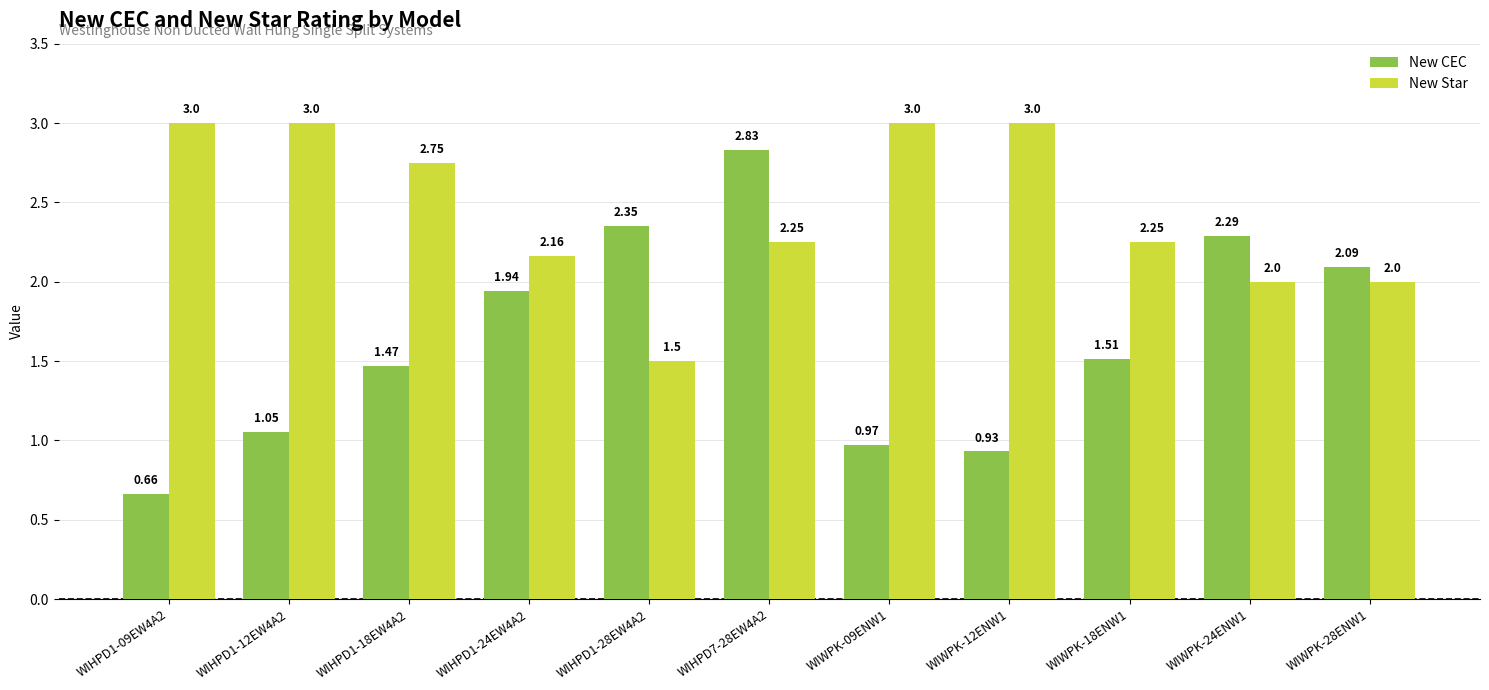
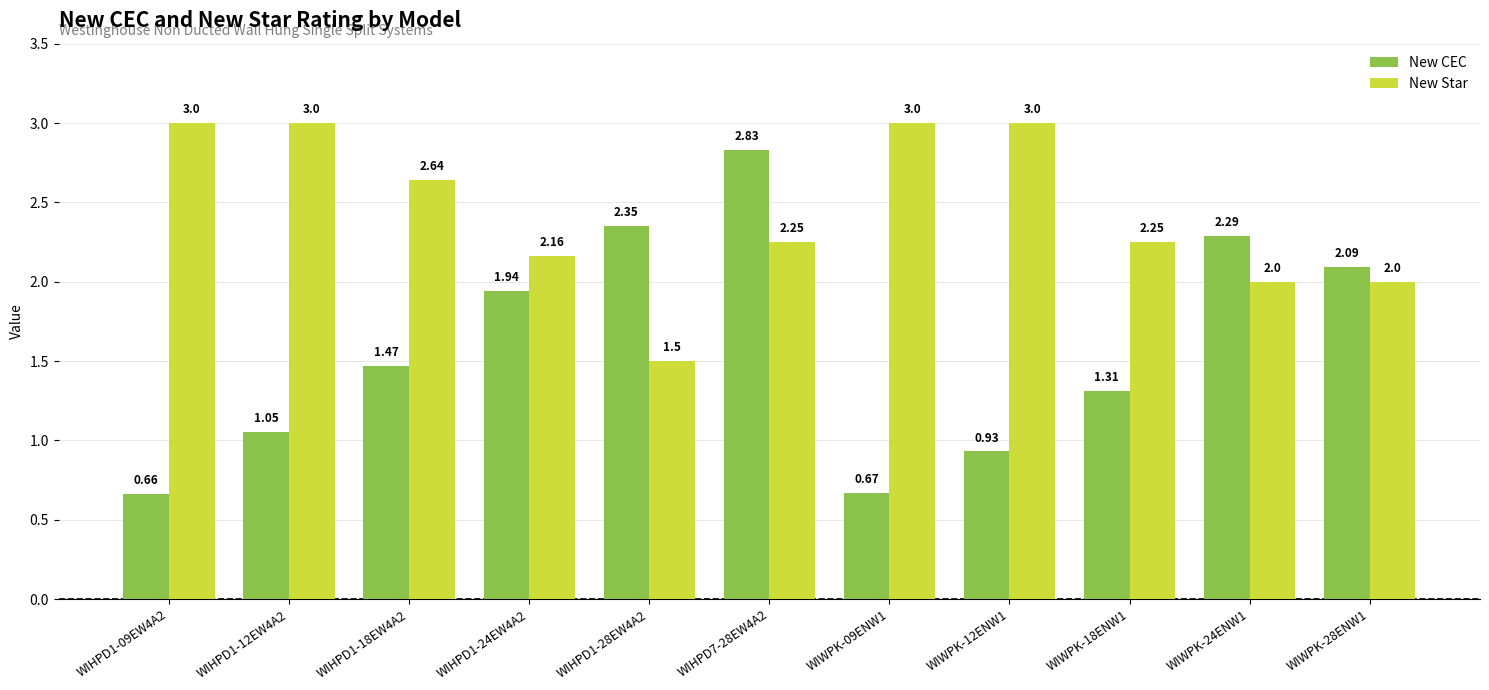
New Star, WIHPD1-18EW4A2: 2.75 -> 2.64
New CEC, WIWPK-09ENW1: 0.97 -> 0.67
New CEC, WIWPK-18ENW1: 1.51 -> 1.31
